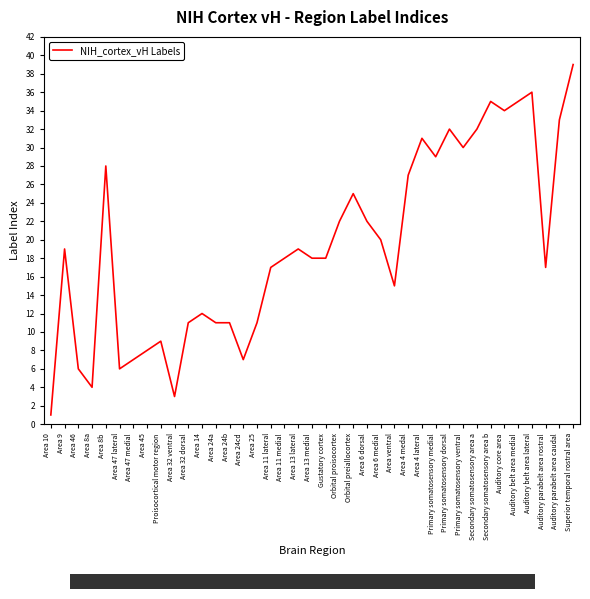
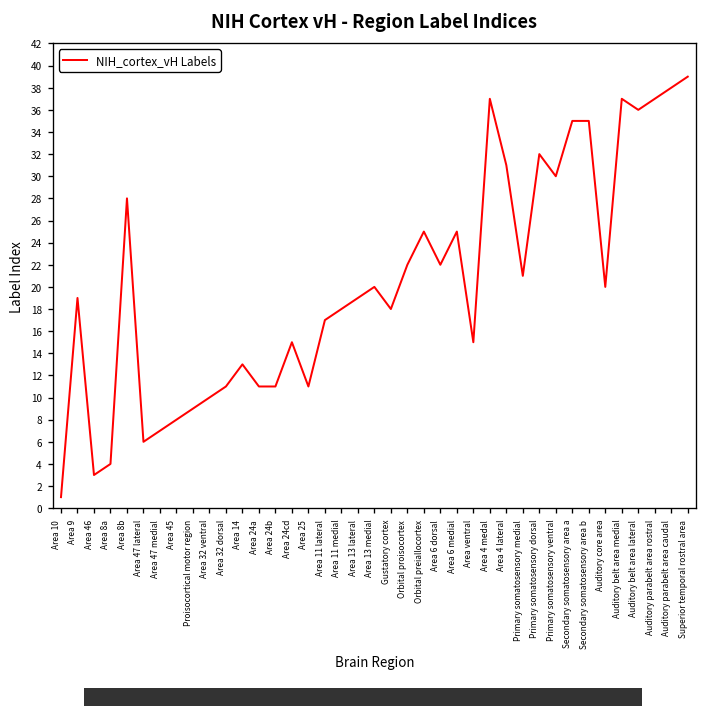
Area 46: 6 -> 3
Area 32 ventral: 3 -> 10
Area 14: 12 -> 13
Area 24cd: 7 -> 15
Area 13 medial: 18 -> 20
Area 6 medial: 20 -> 25
Area 4 medal: 27 -> 37
Primary somatosensory medial: 29 -> 21
Secondary somatosensory area a: 32 -> 35
Auditory core area: 34 -> 20
Auditory belt area medial: 35 -> 37
Auditory parabelt area rostral: 17 -> 37
Auditory parabelt area caudal: 33 -> 38
